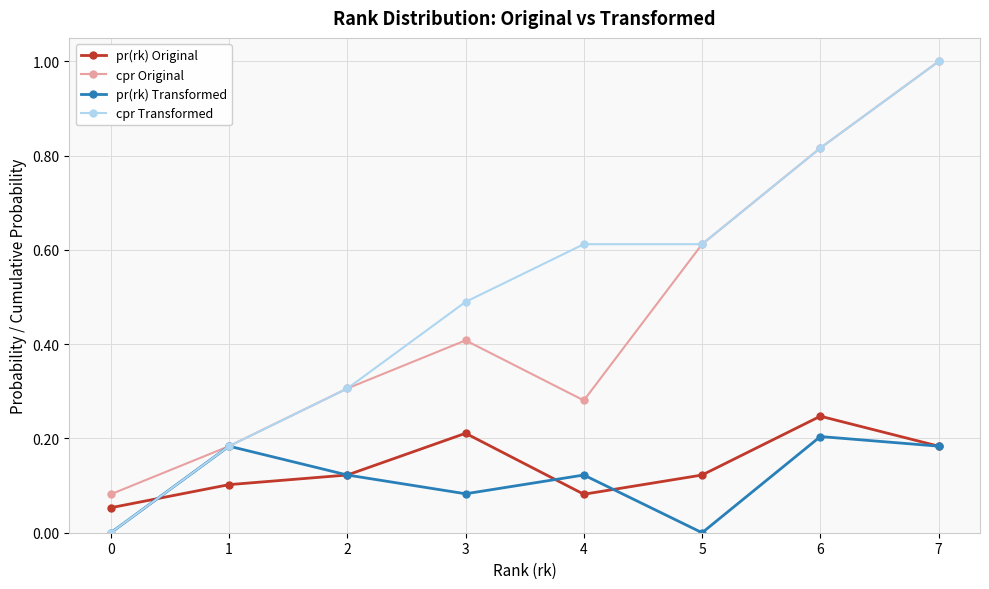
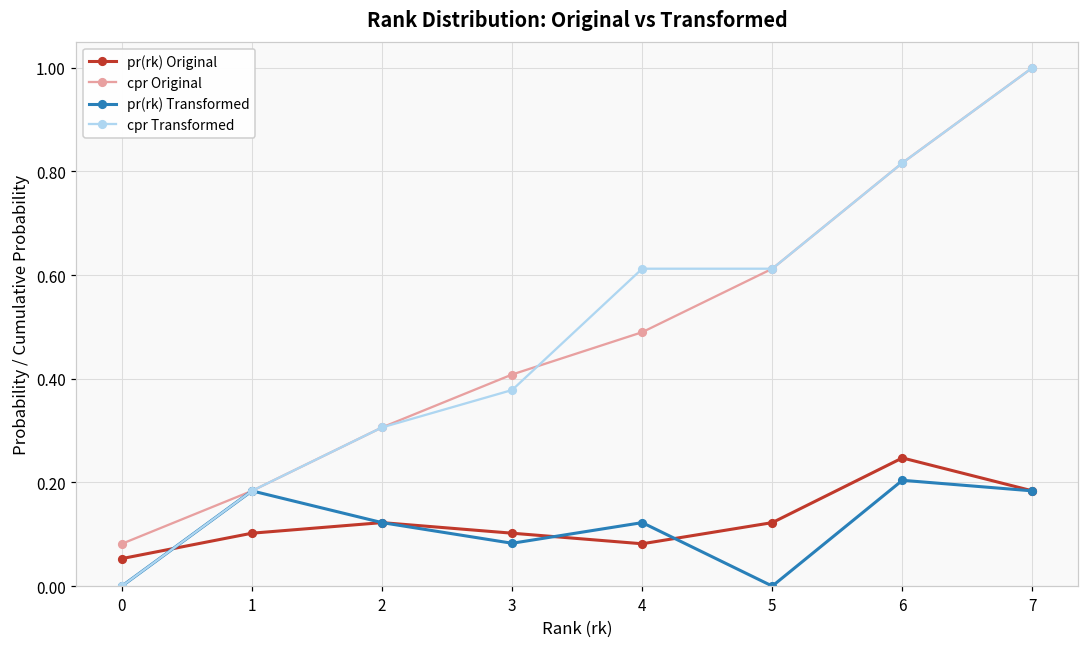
pr(rk) Original, 3: 0.21 -> 0.10
cpr Transformed, 3: 0.49 -> 0.38
cpr Original, 4: 0.28 -> 0.49
